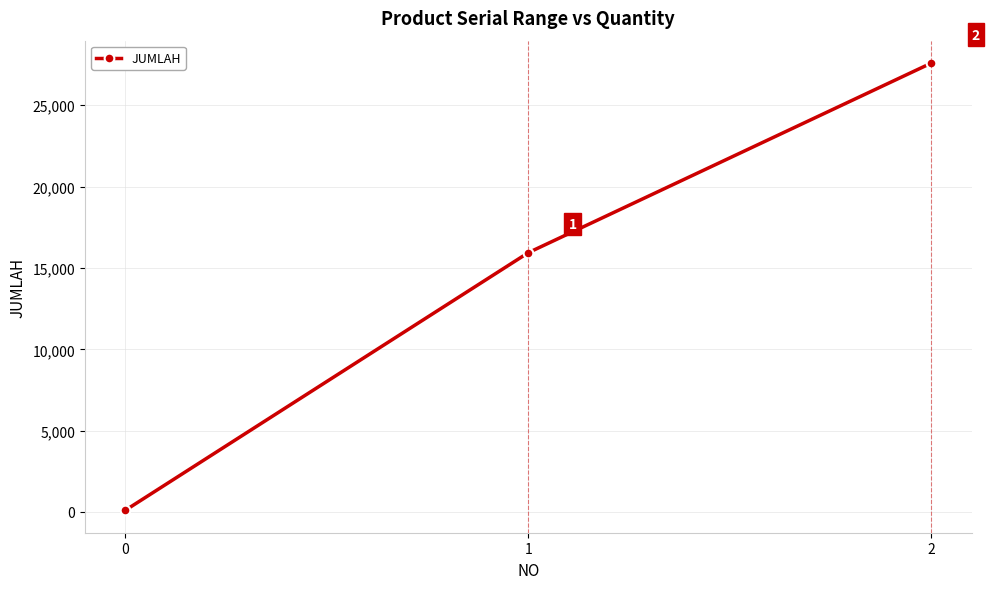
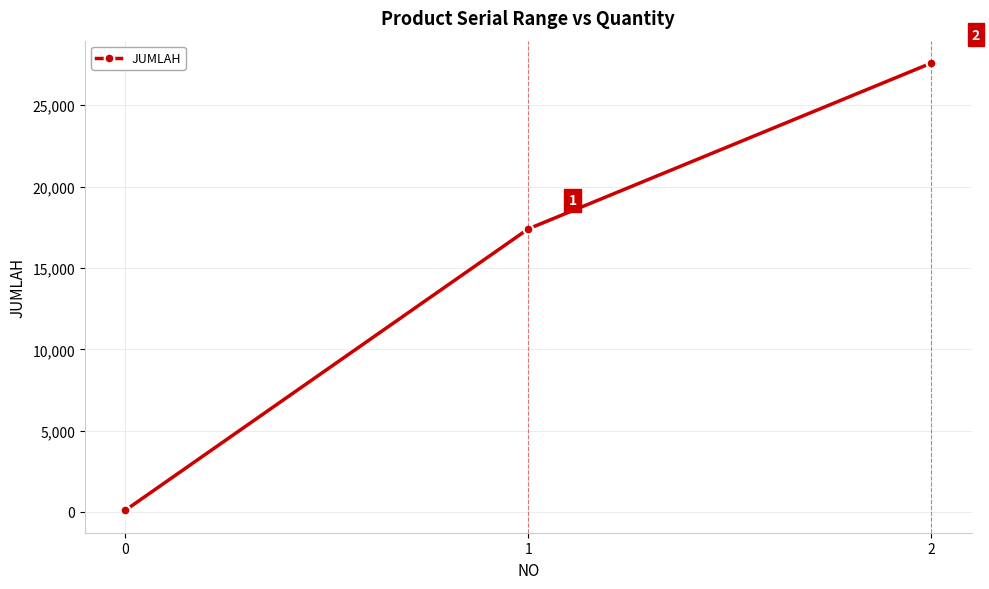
1: 15,900 -> 17,400
